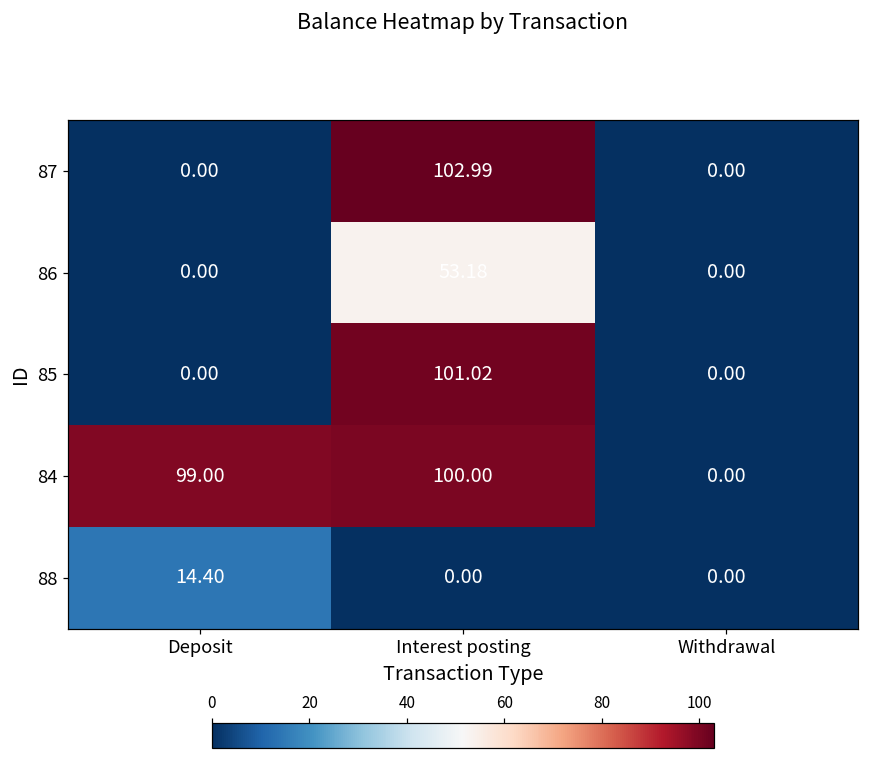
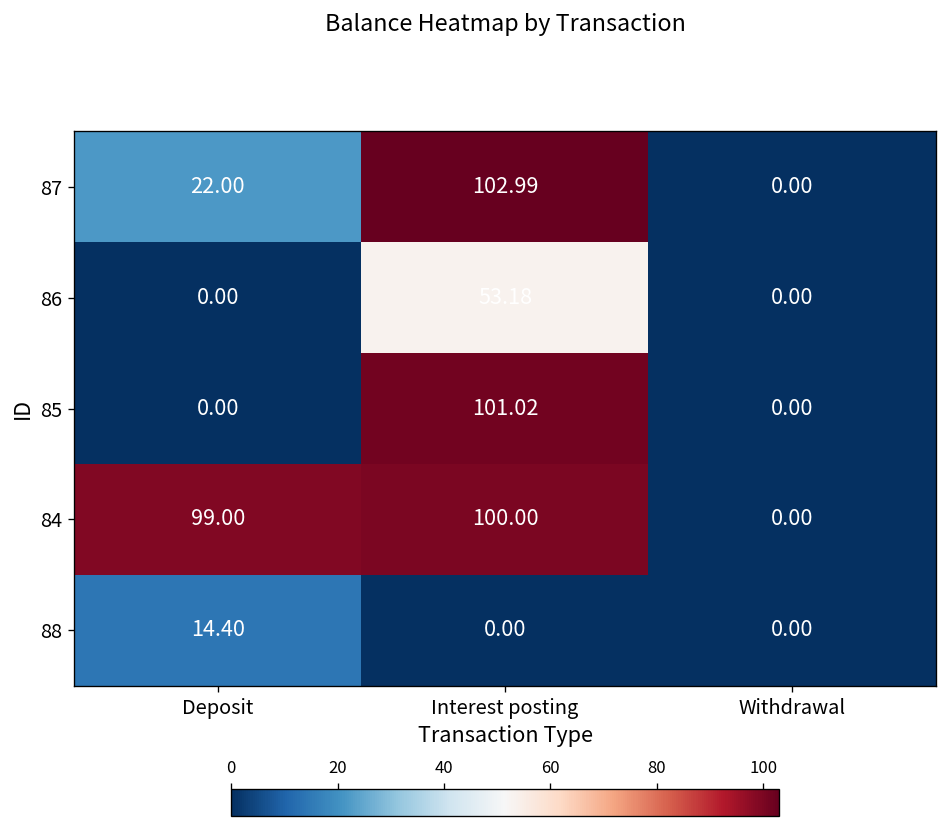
87, Deposit: 0.00 -> 22.00
